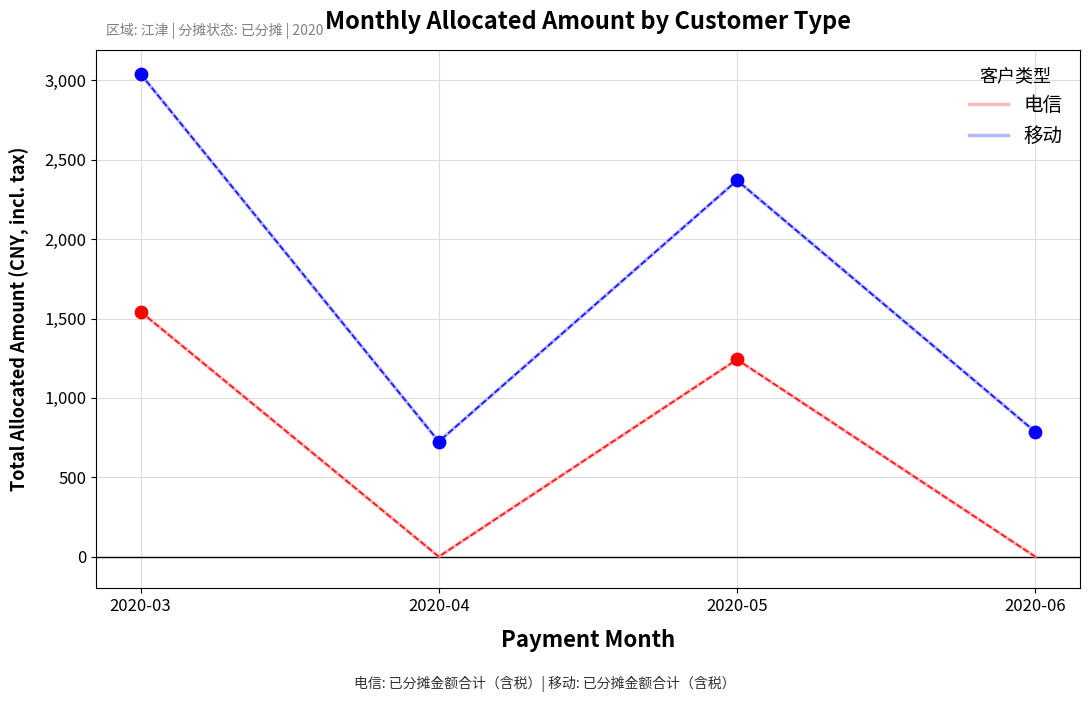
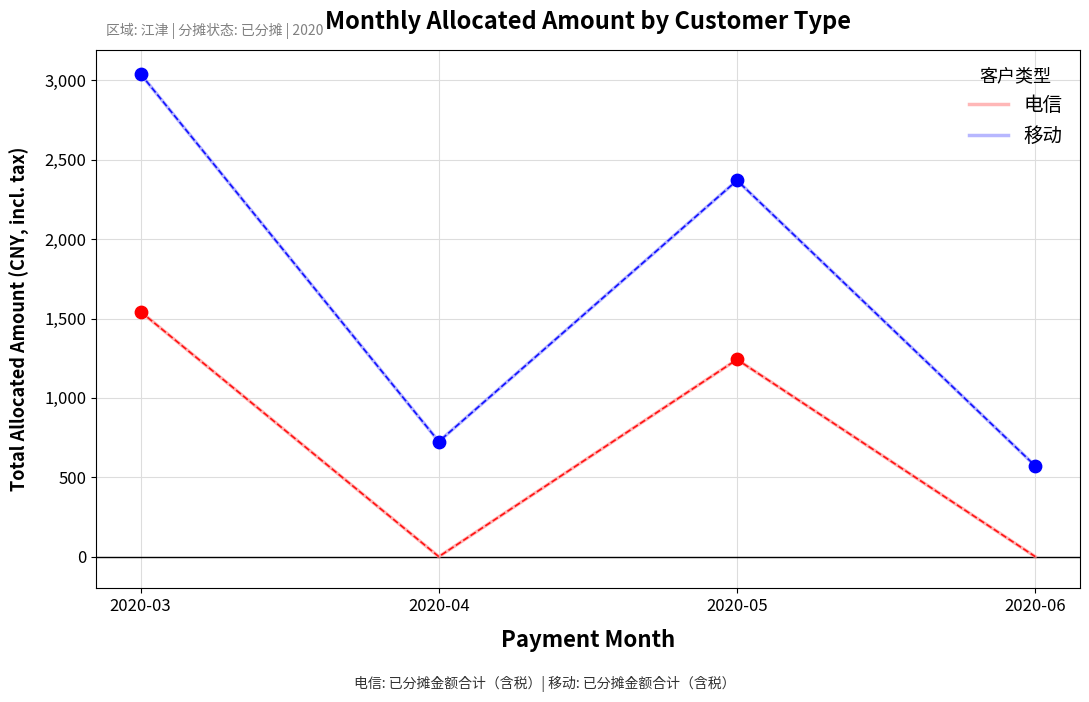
移动, 2020-06: 790 -> 570
